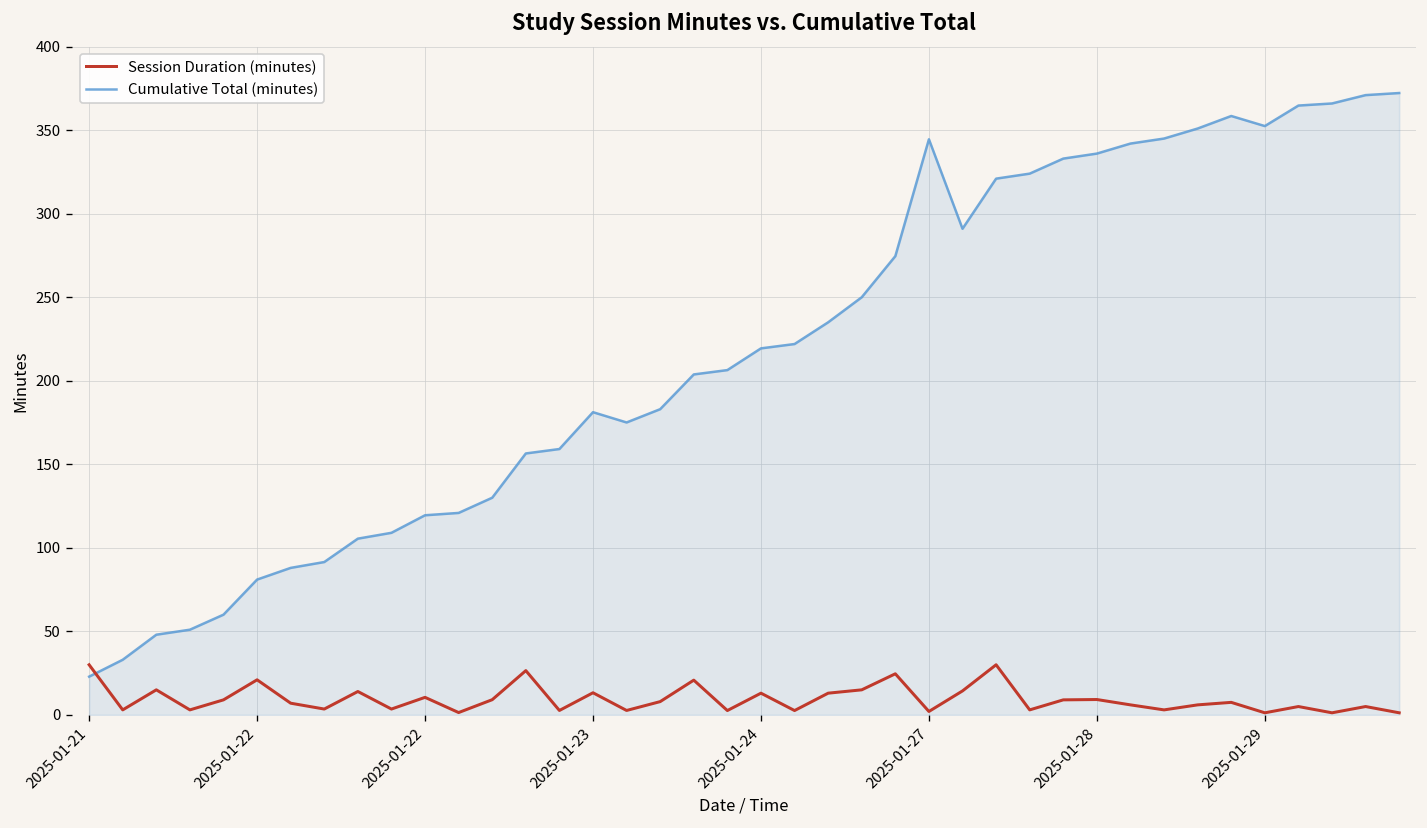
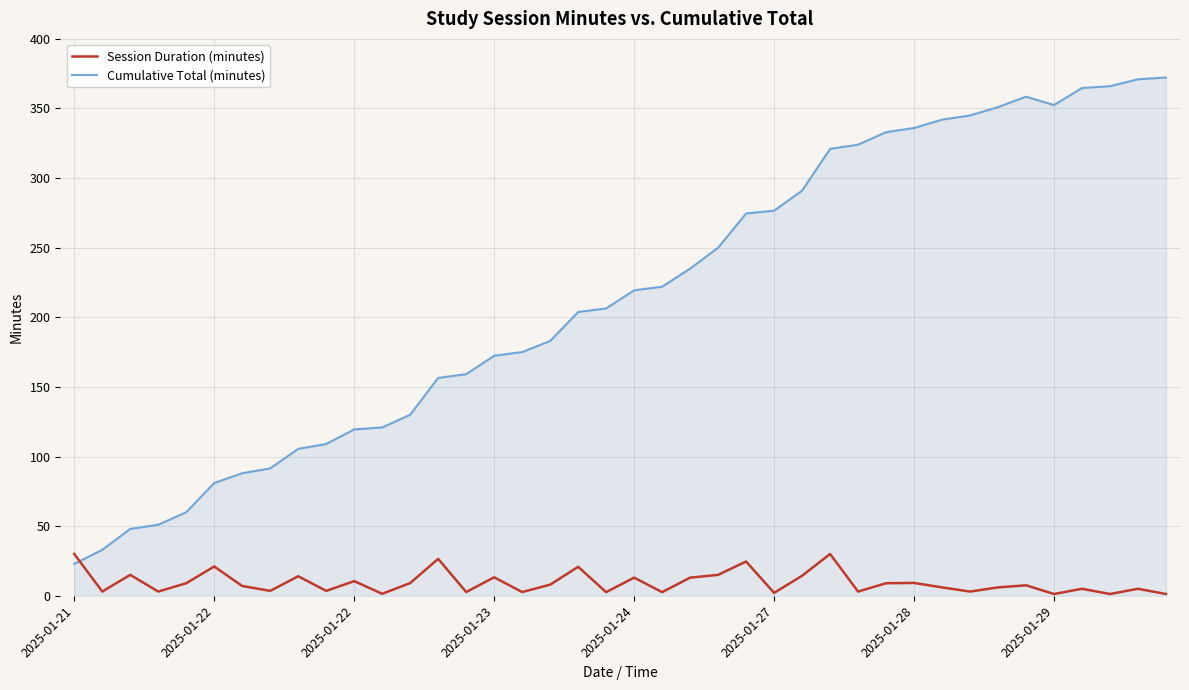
Cumulative Total (minutes), 2025-01-23: 181 -> 172
Cumulative Total (minutes), 2025-01-27: 345 -> 277
